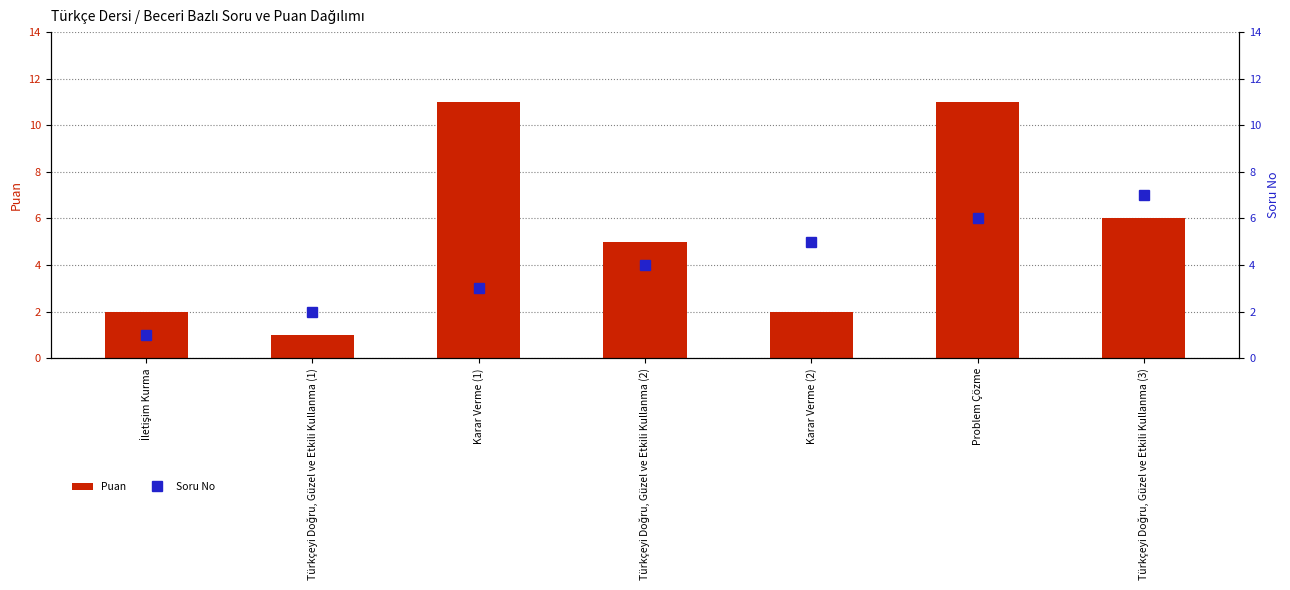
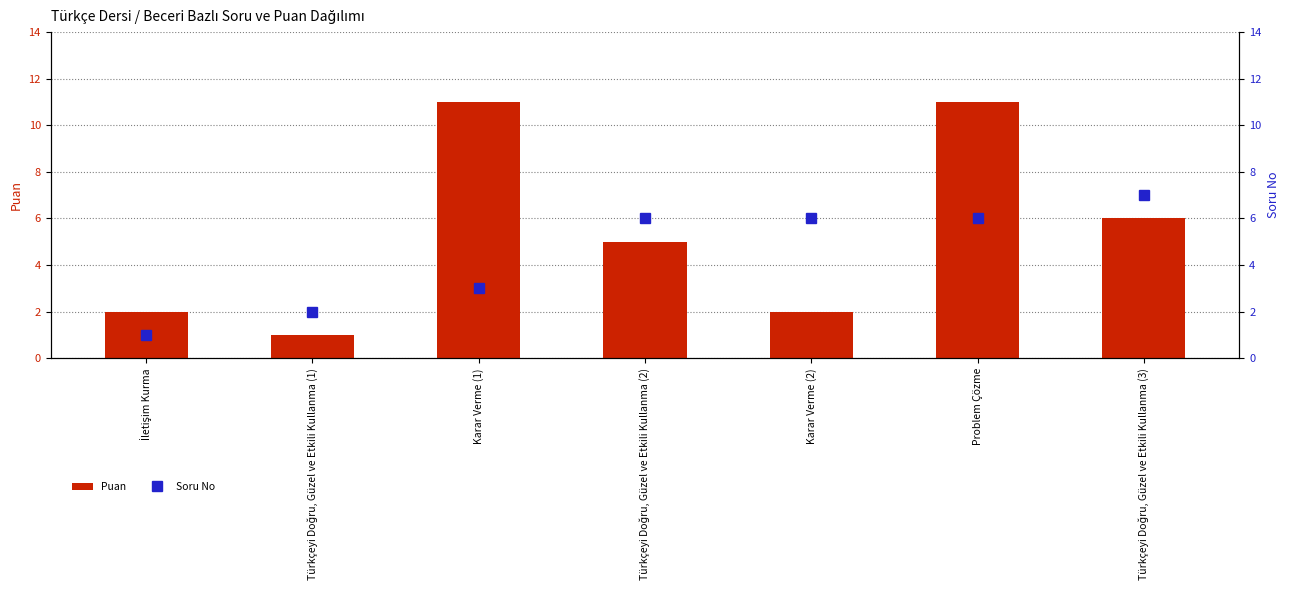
Soru No, Türkçeyi Doğru, Güzel ve Etkili Kullanma (2): 4 -> 6
Soru No, Karar Verme (2): 5 -> 6
